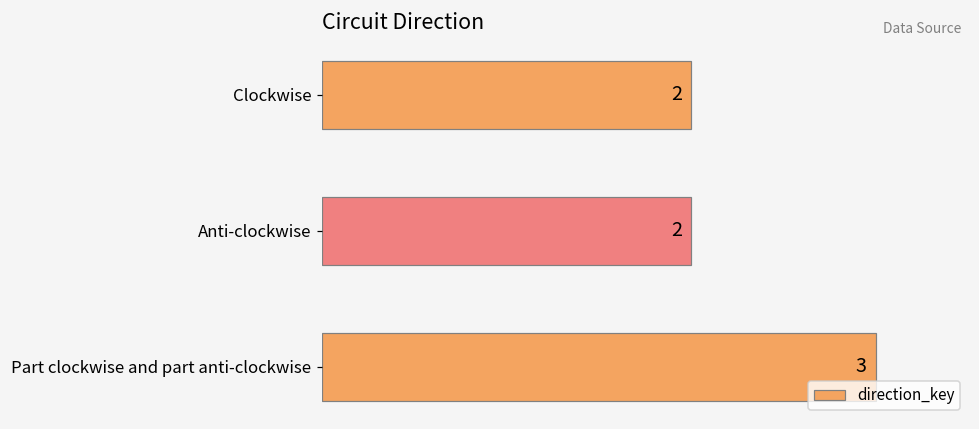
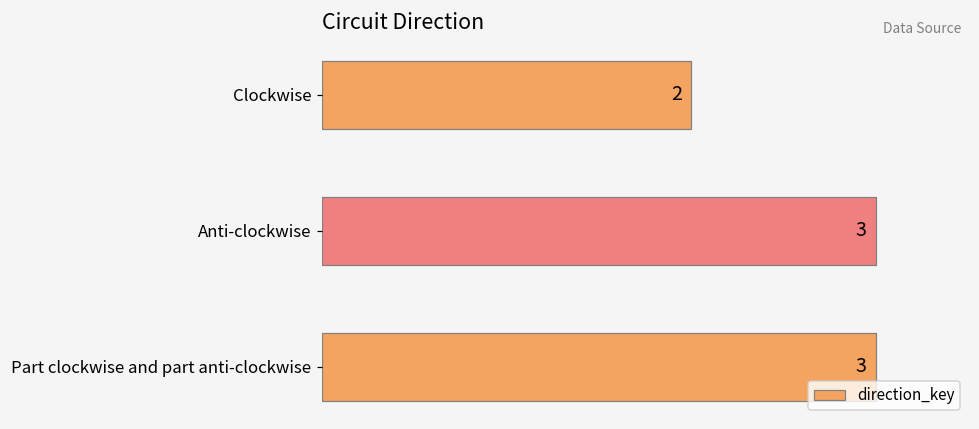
Anti-clockwise: 2 -> 3
